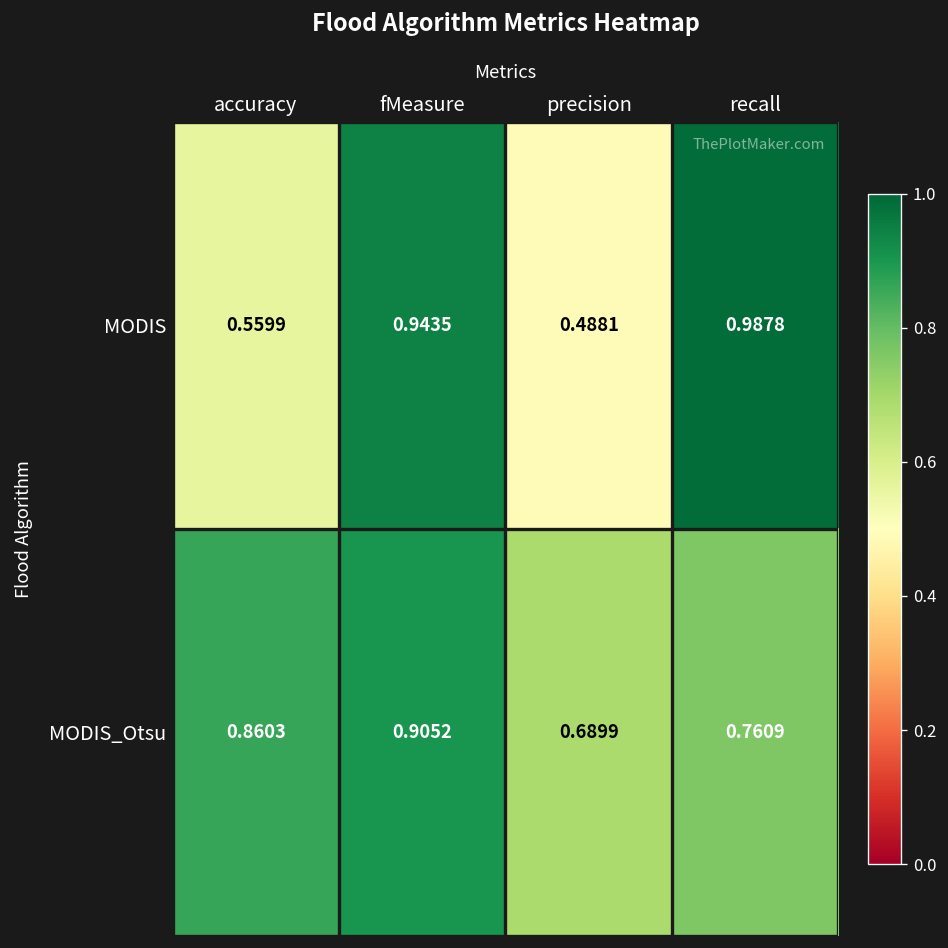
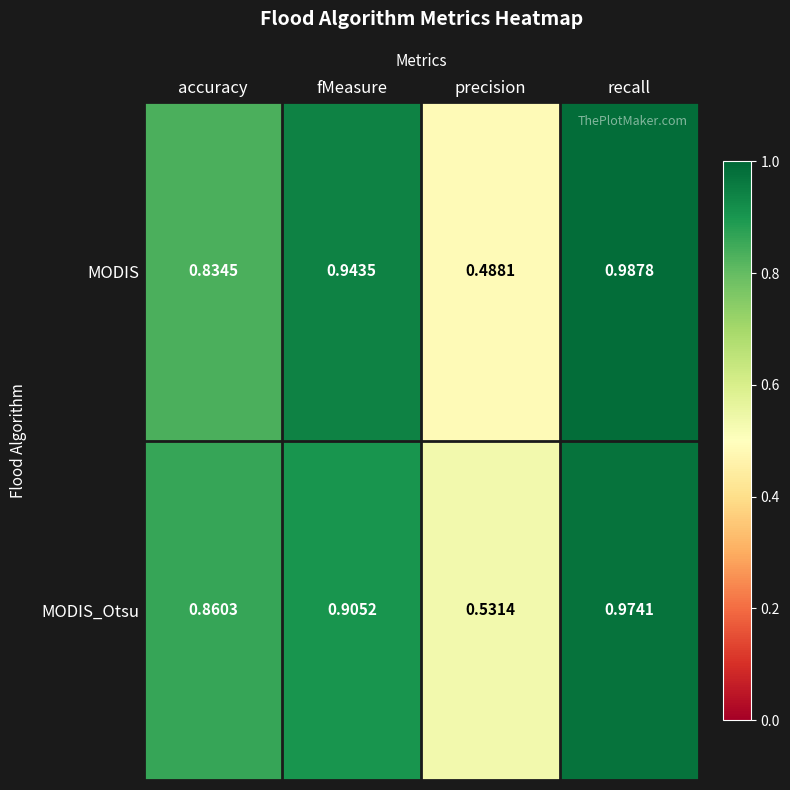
MODIS, accuracy: 0.5599 -> 0.8345
MODIS_Otsu, precision: 0.6899 -> 0.5314
MODIS_Otsu, recall: 0.7609 -> 0.9741
